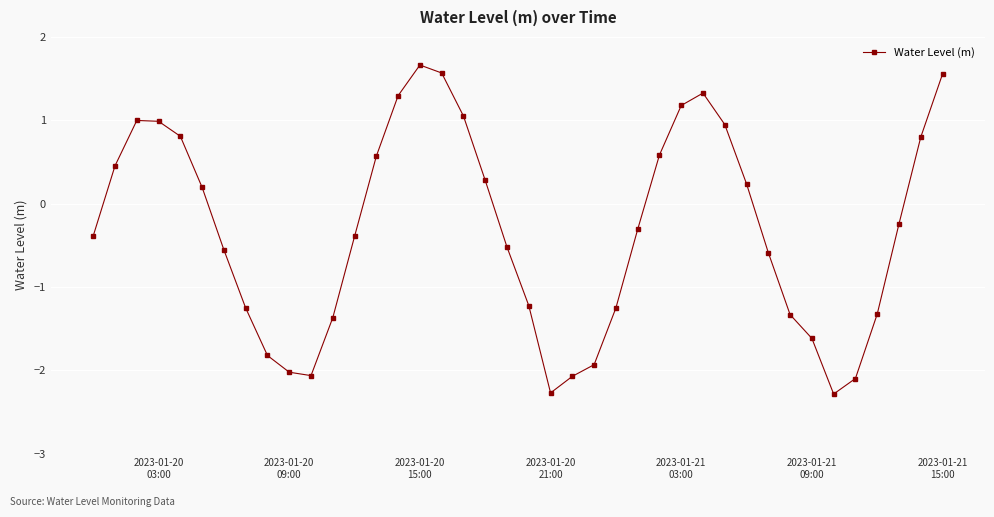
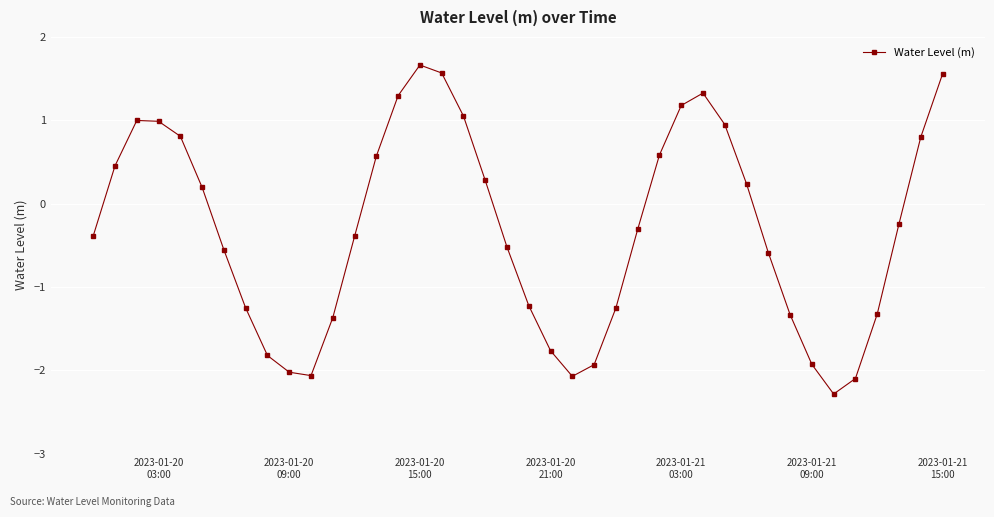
2023-01-20 21:00: -2.3 -> -1.8
2023-01-21 09:00: -1.6 -> -1.9
